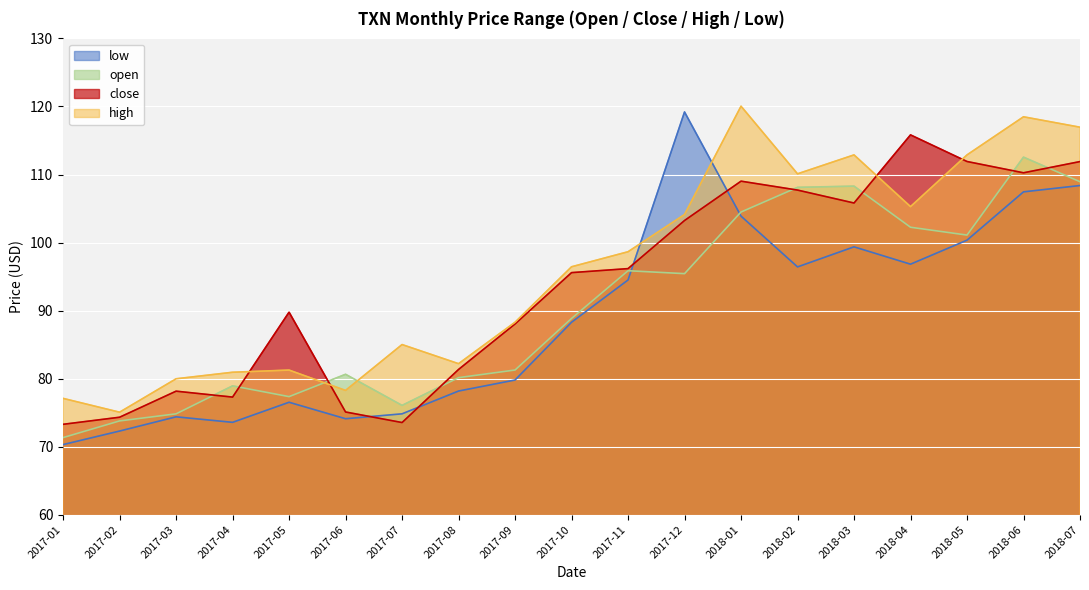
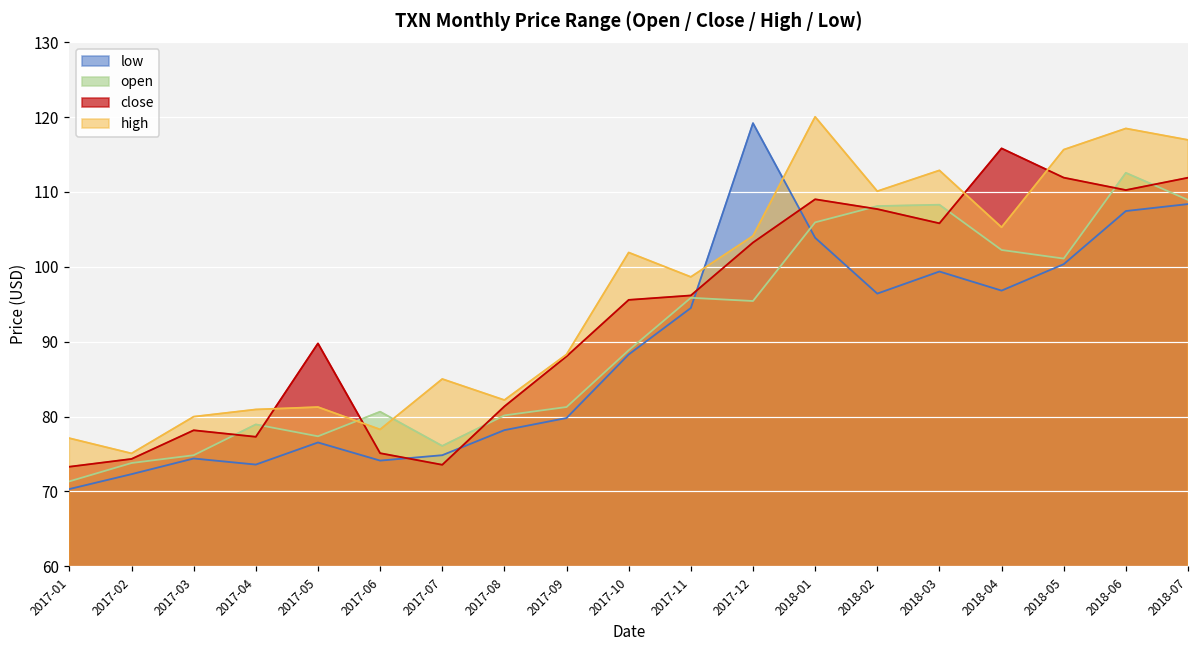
high, 2017-10: 96 -> 102
open, 2018-01: 104 -> 106
high, 2018-05: 113 -> 116
